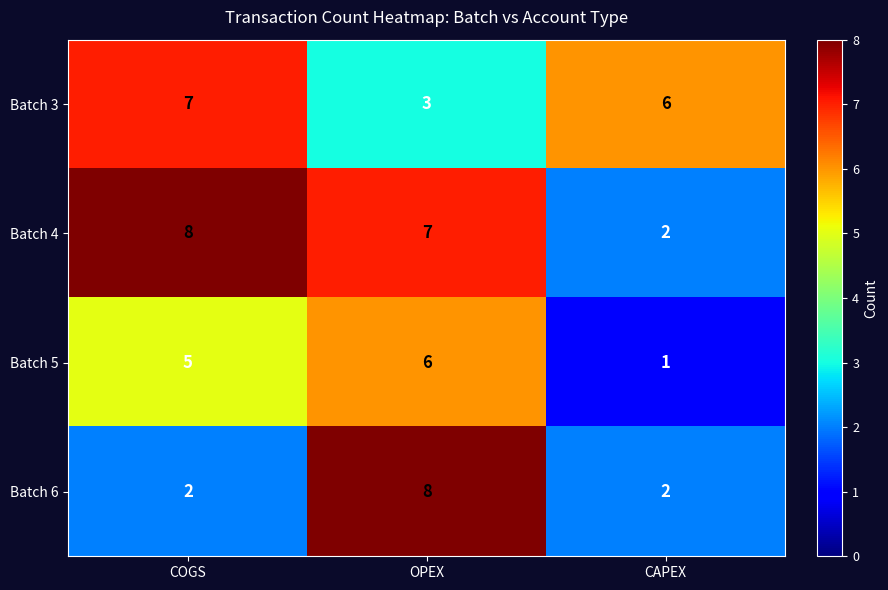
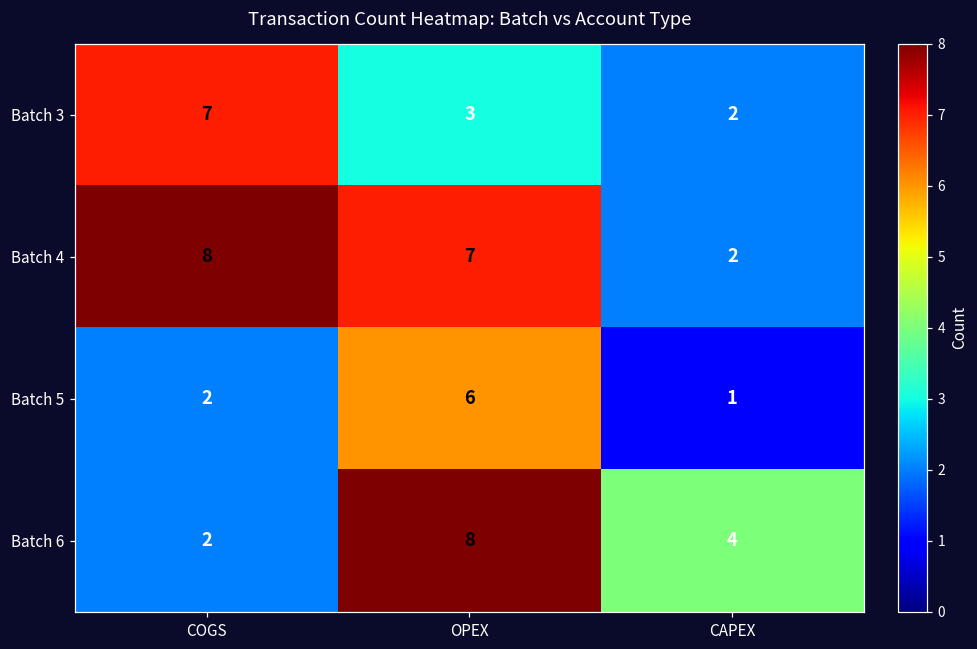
Batch 3, CAPEX: 6 -> 2
Batch 5, COGS: 5 -> 2
Batch 6, CAPEX: 2 -> 4
